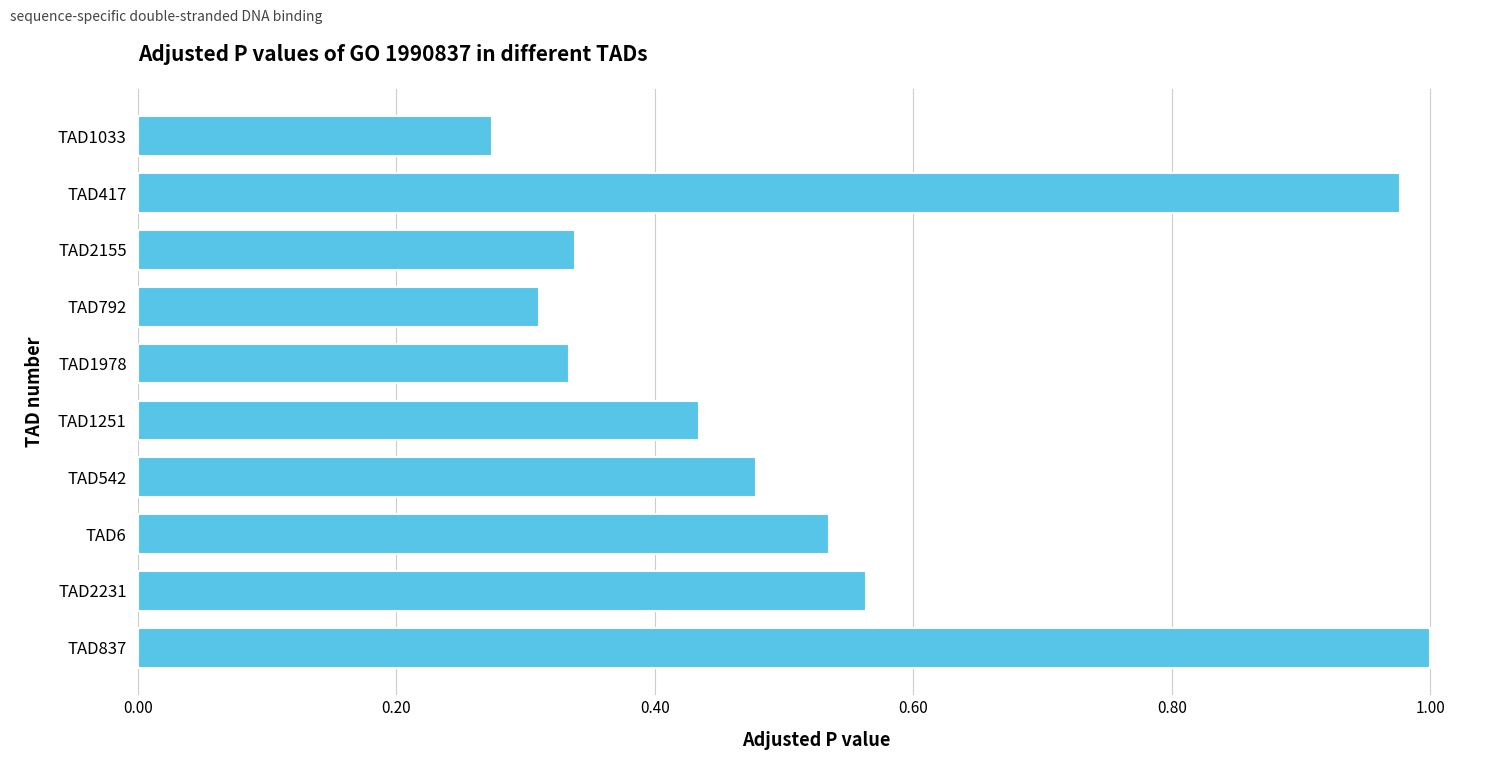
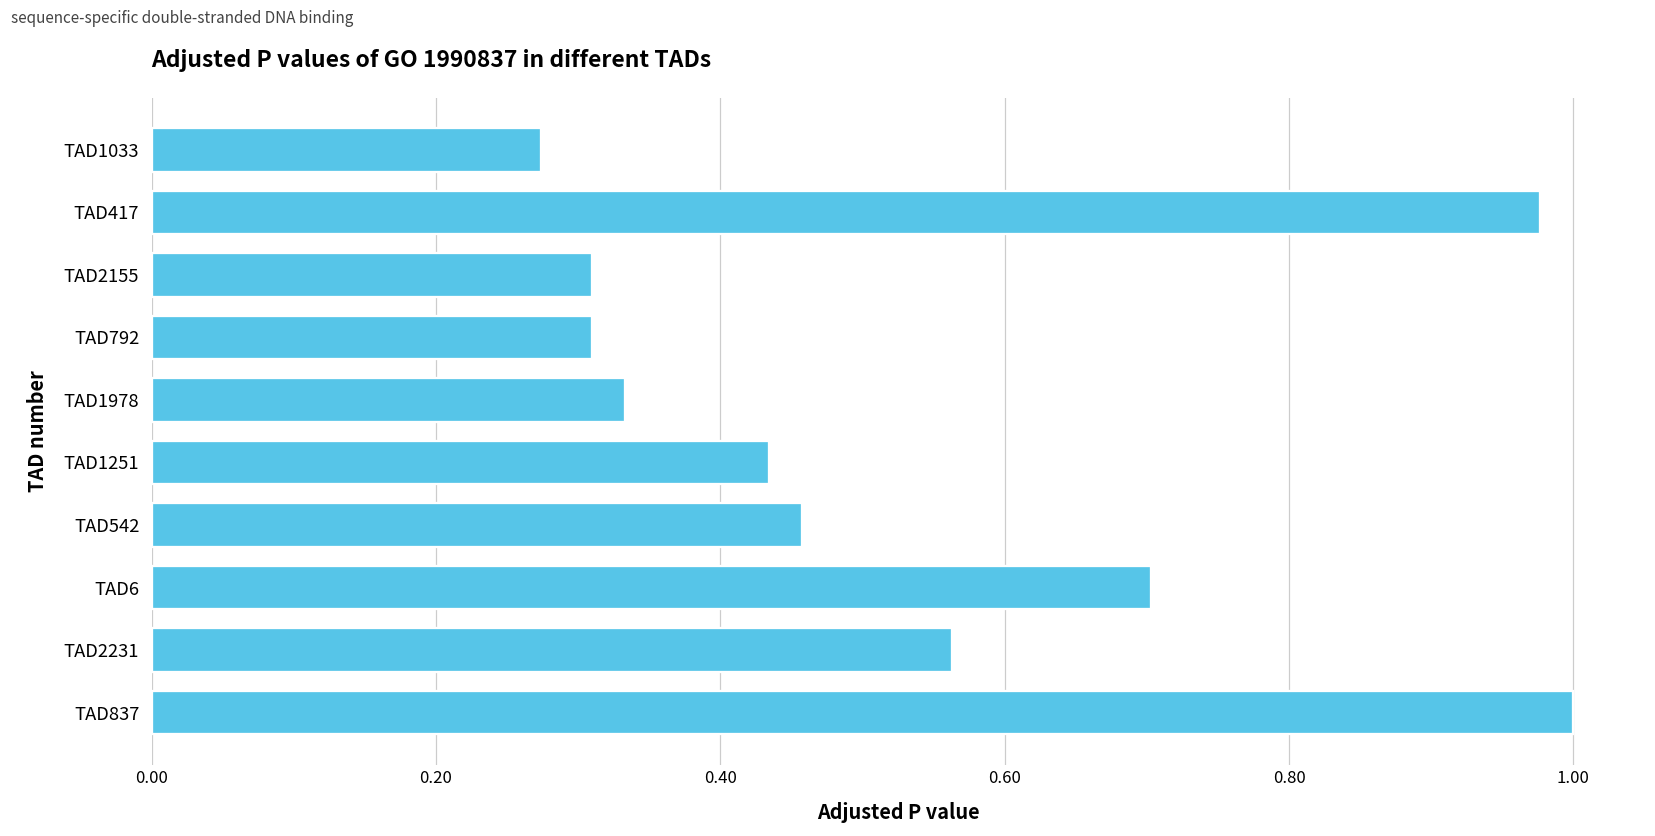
TAD2155: 0.339 -> 0.310
TAD542: 0.478 -> 0.457
TAD6: 0.535 -> 0.703
